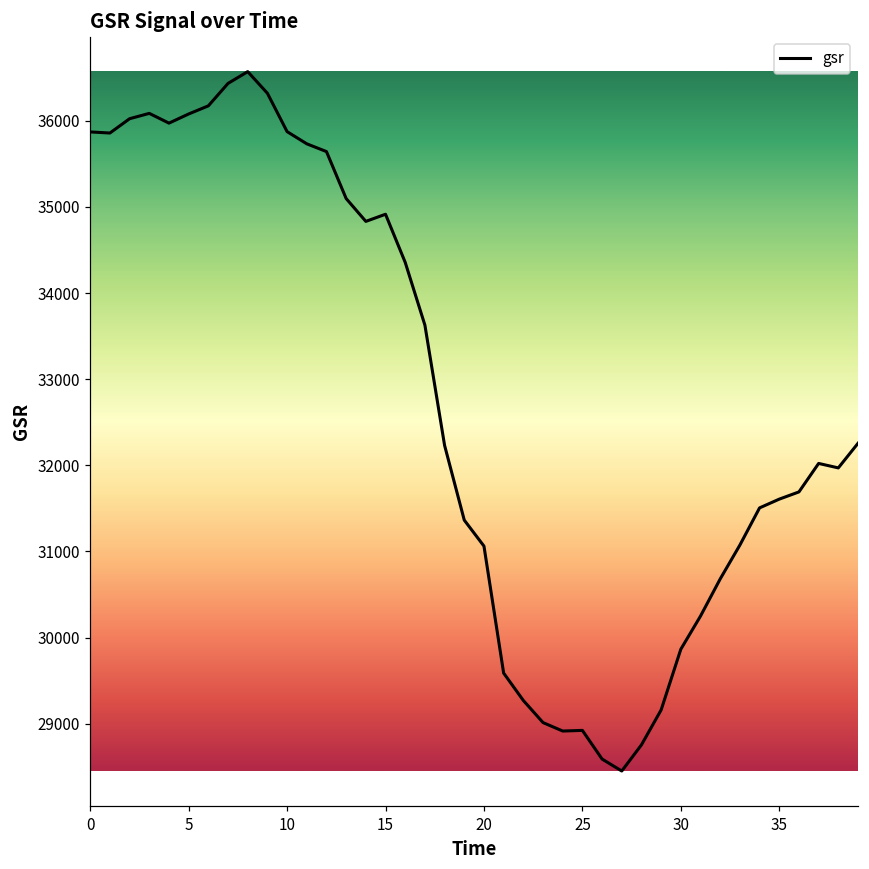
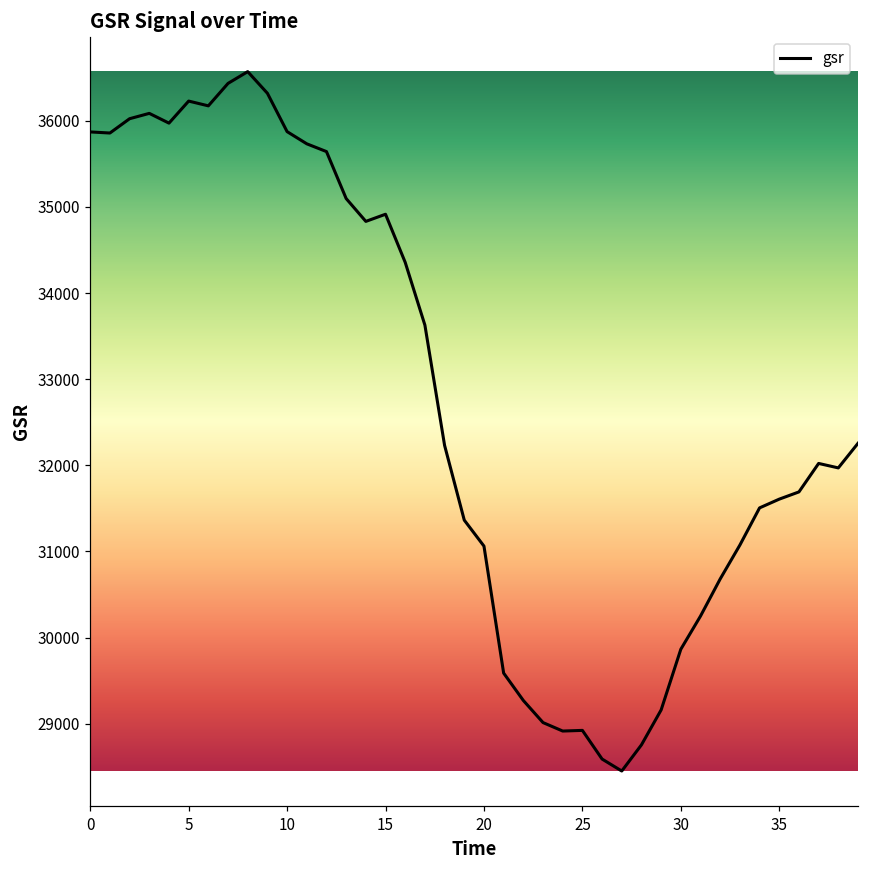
5: 36100 -> 36200
